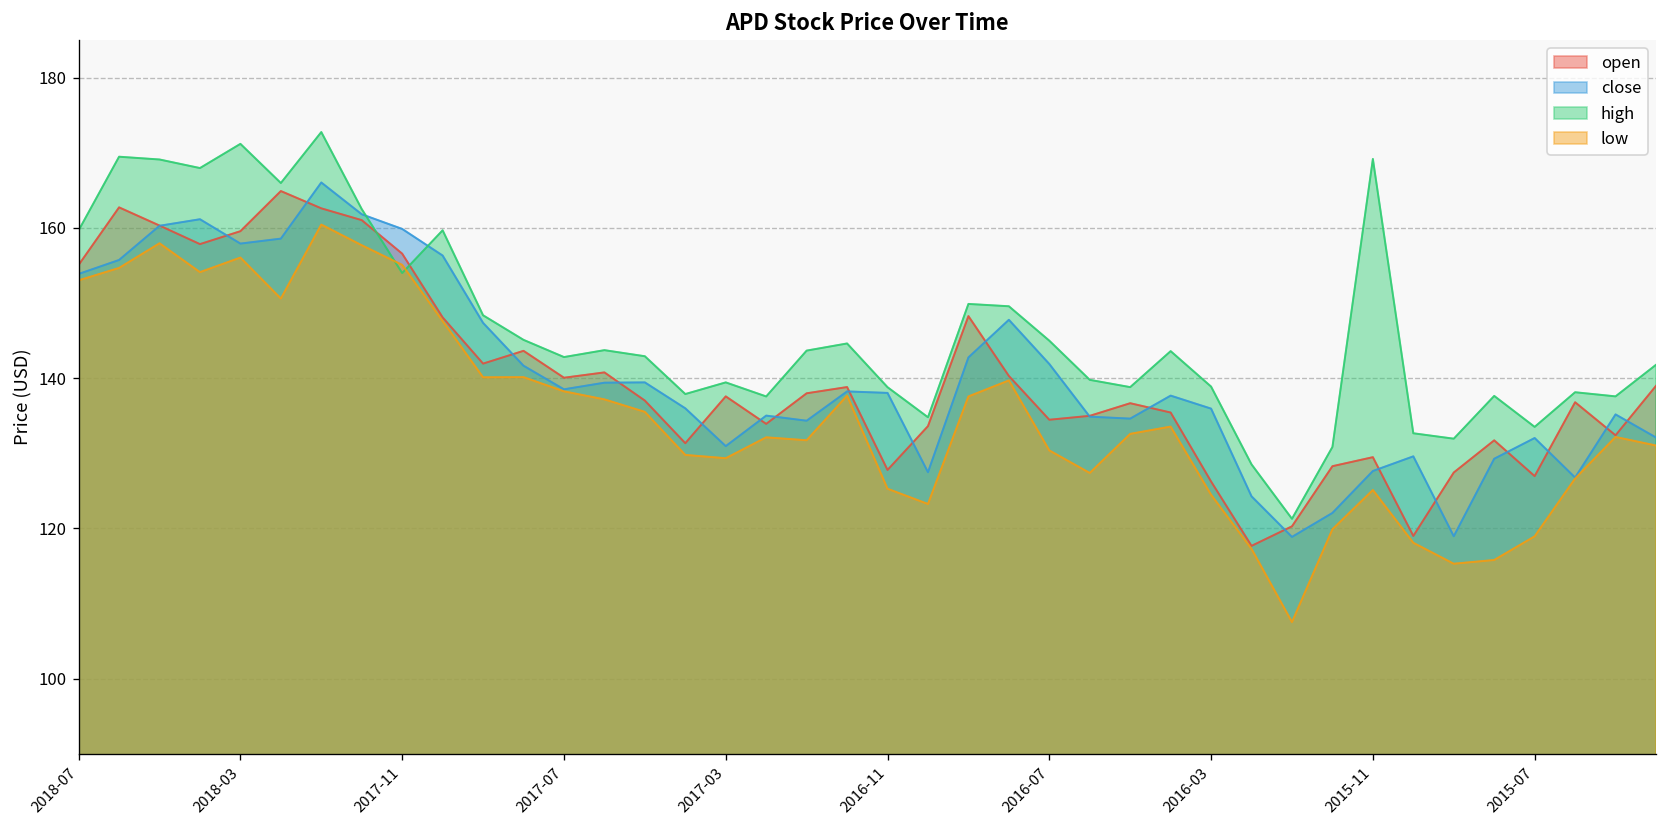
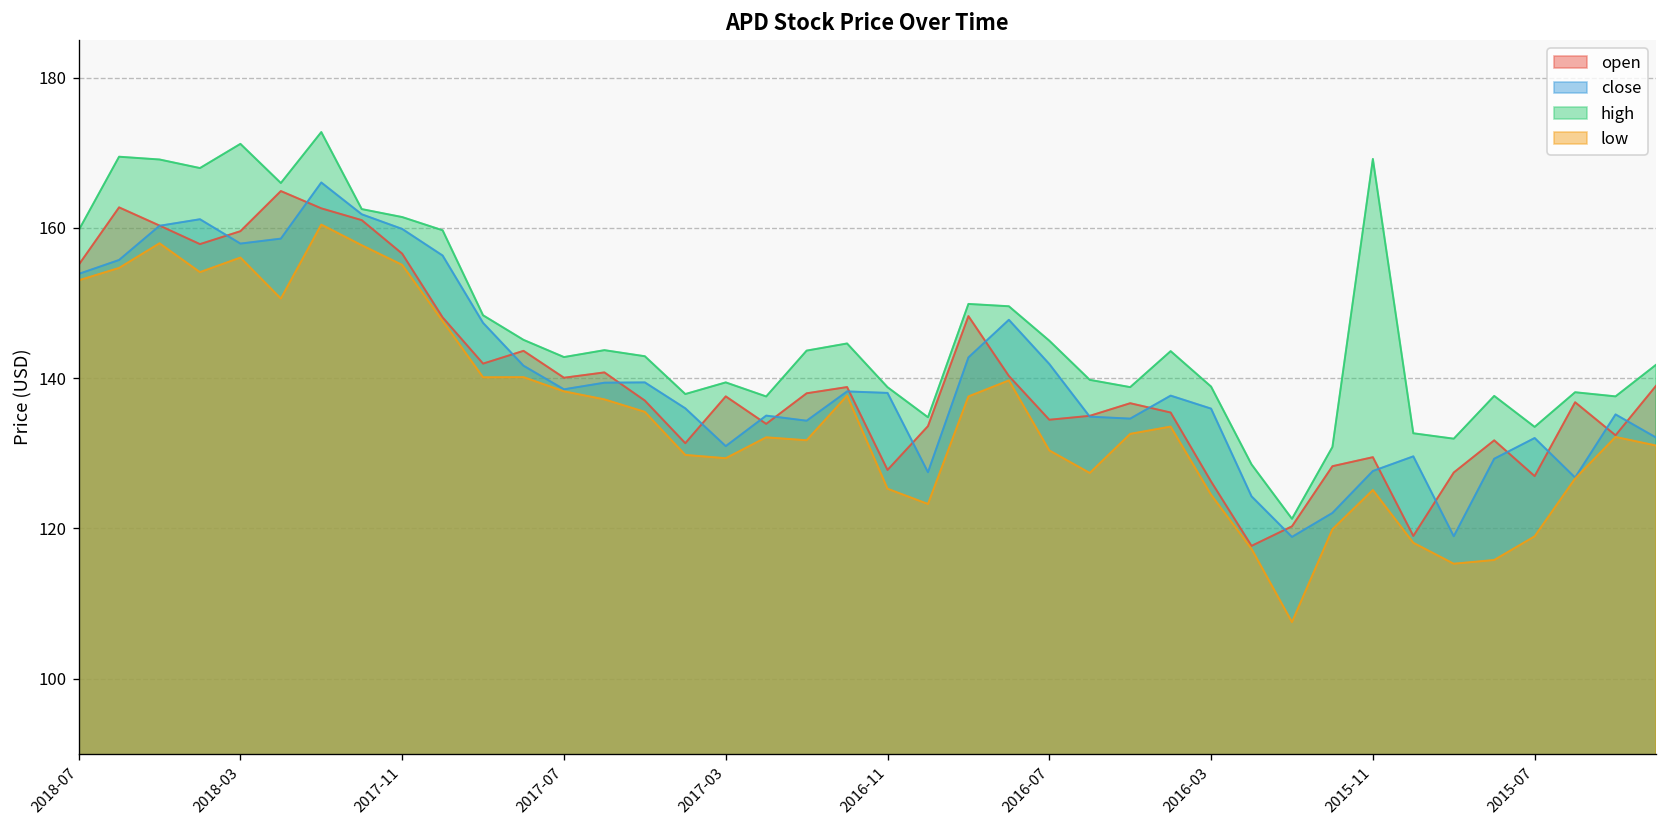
high, 2017-11: 154 -> 161
